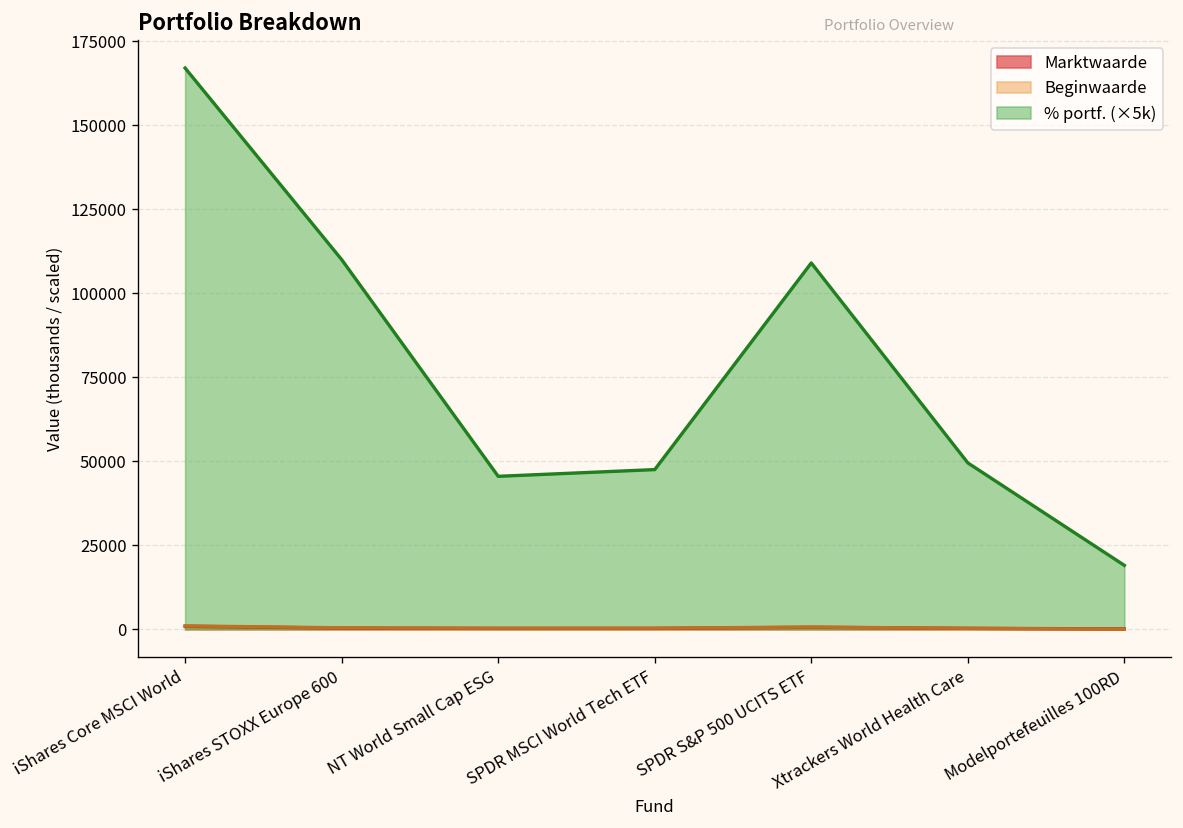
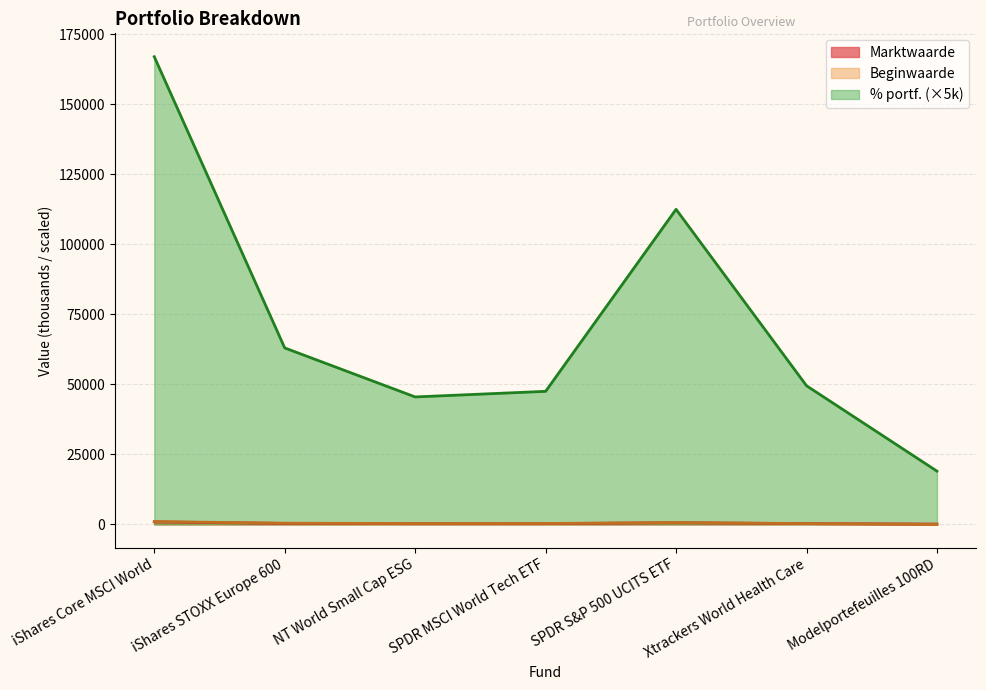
% portf. (×5k), iShares STOXX Europe 600: 110000 -> 63000
% portf. (×5k), SPDR S&P 500 UCITS ETF: 109000 -> 113000
